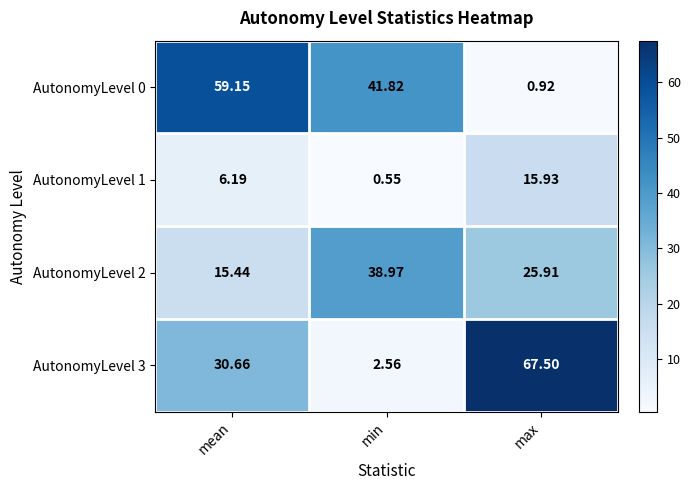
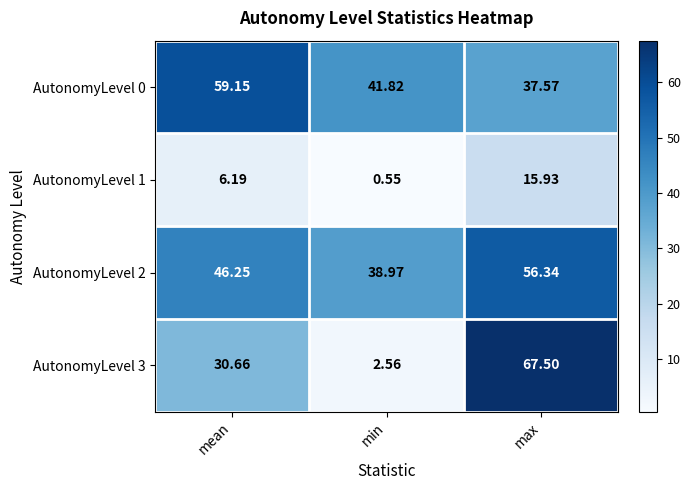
AutonomyLevel 0, max: 0.92 -> 37.57
AutonomyLevel 2, mean: 15.44 -> 46.25
AutonomyLevel 2, max: 25.91 -> 56.34
